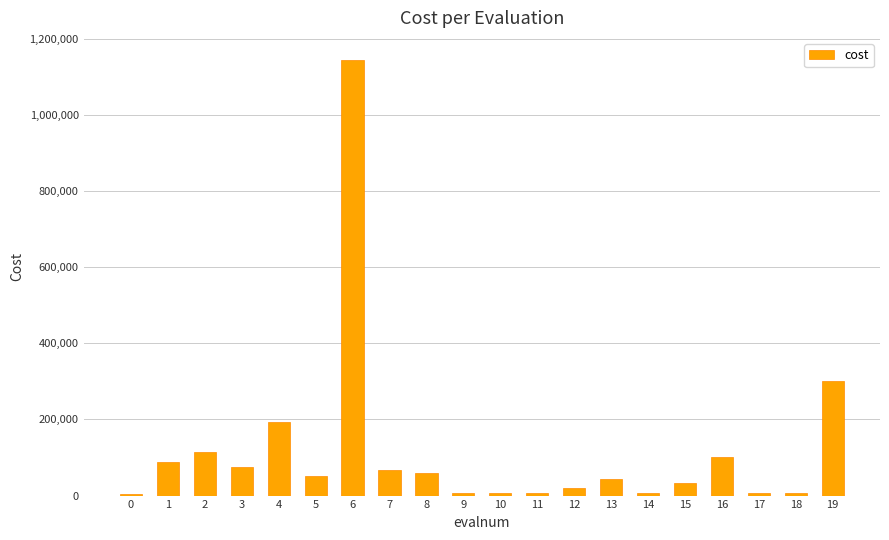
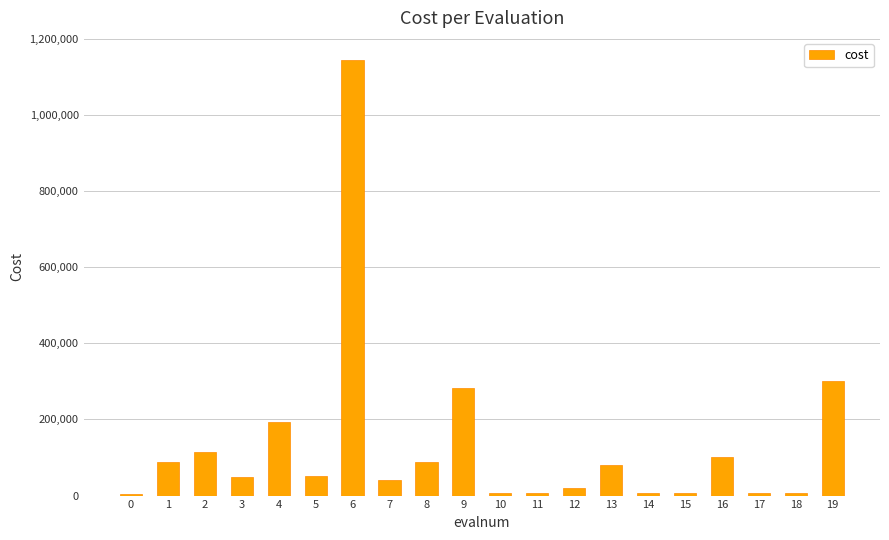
3: 80,000 -> 50,000
7: 70,000 -> 40,000
8: 60,000 -> 90,000
9: 10,000 -> 280,000
13: 40,000 -> 80,000
15: 30,000 -> 10,000
